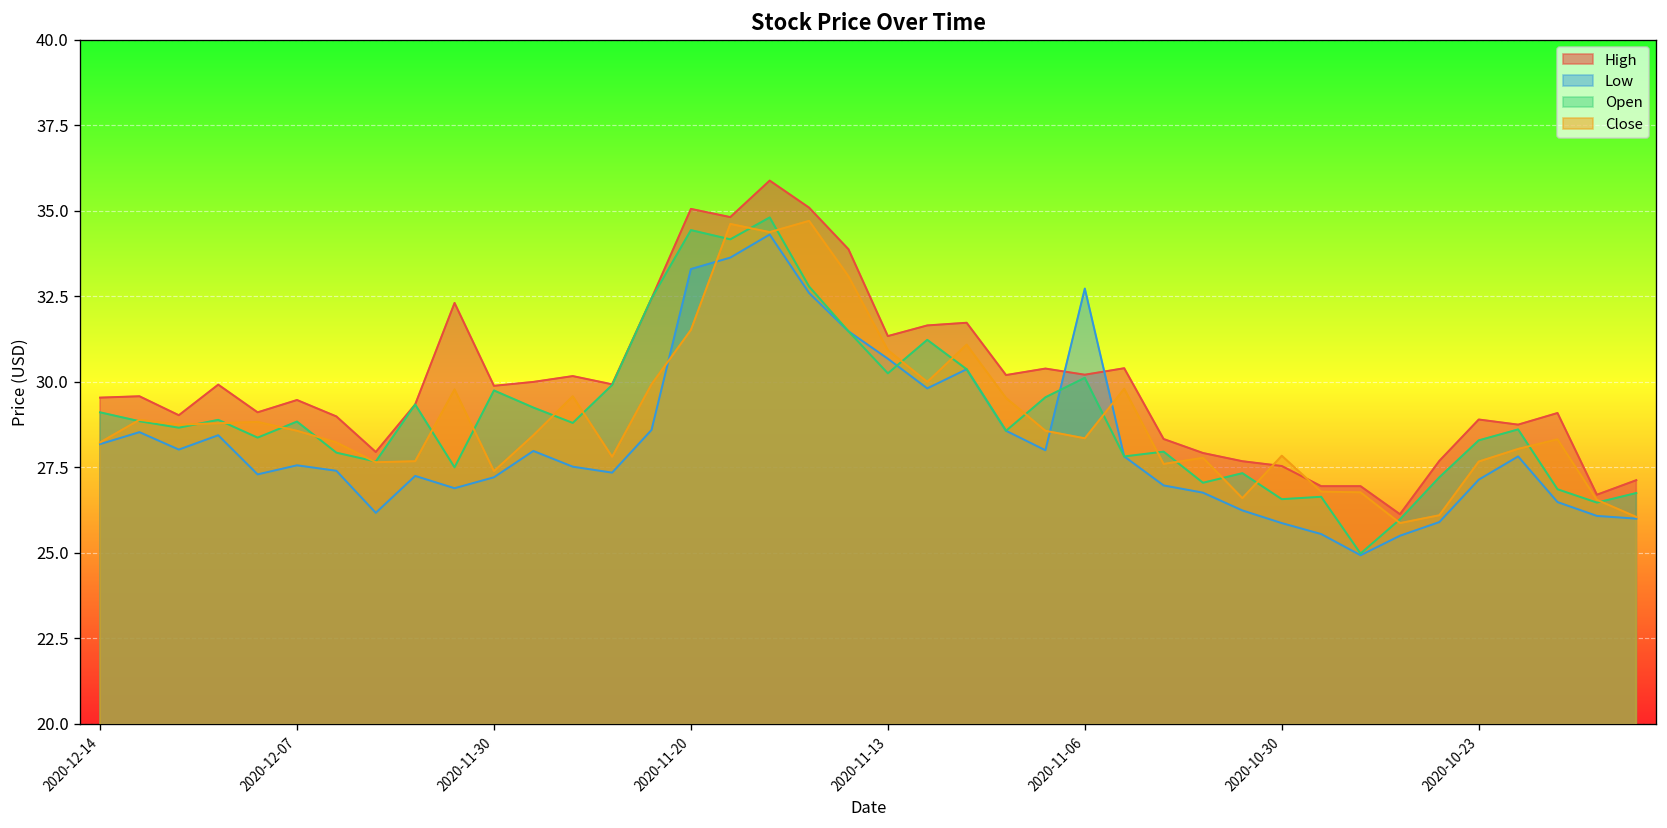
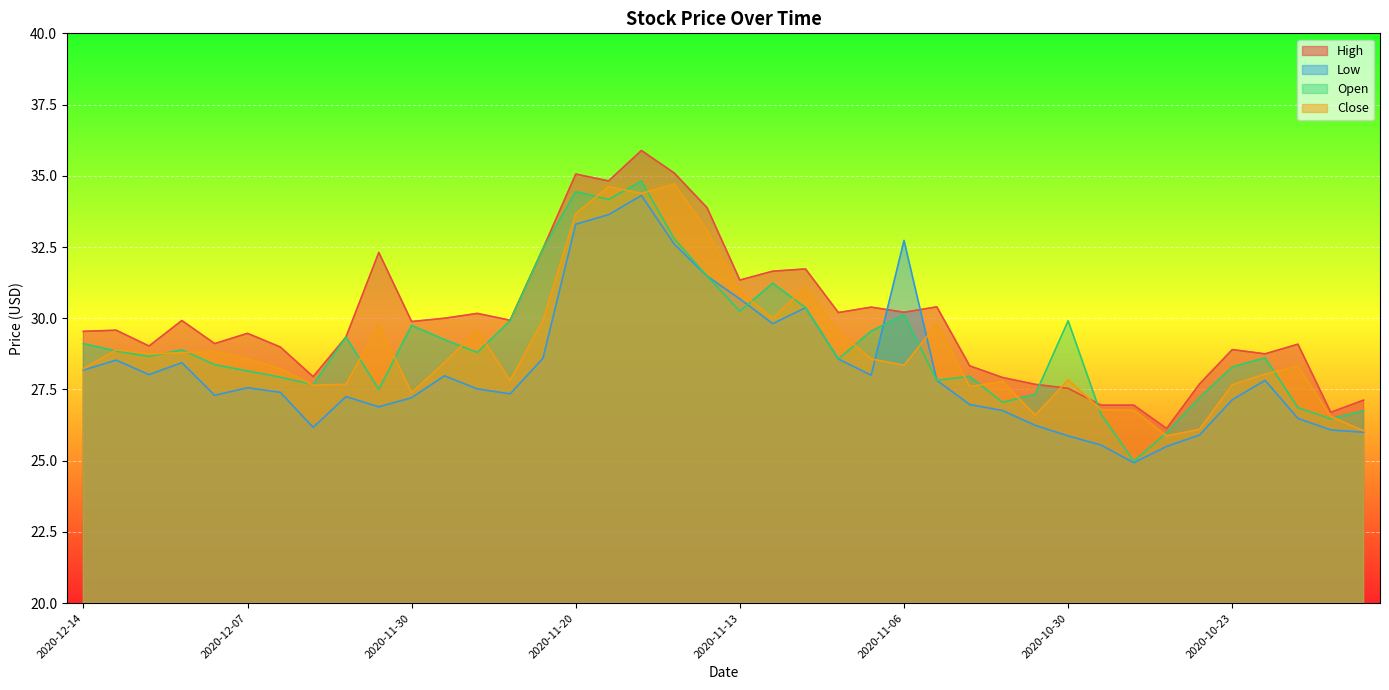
Open, 2020-12-07: 28.8 -> 28.2
Close, 2020-11-20: 31.5 -> 33.7
Open, 2020-10-30: 26.6 -> 29.9
